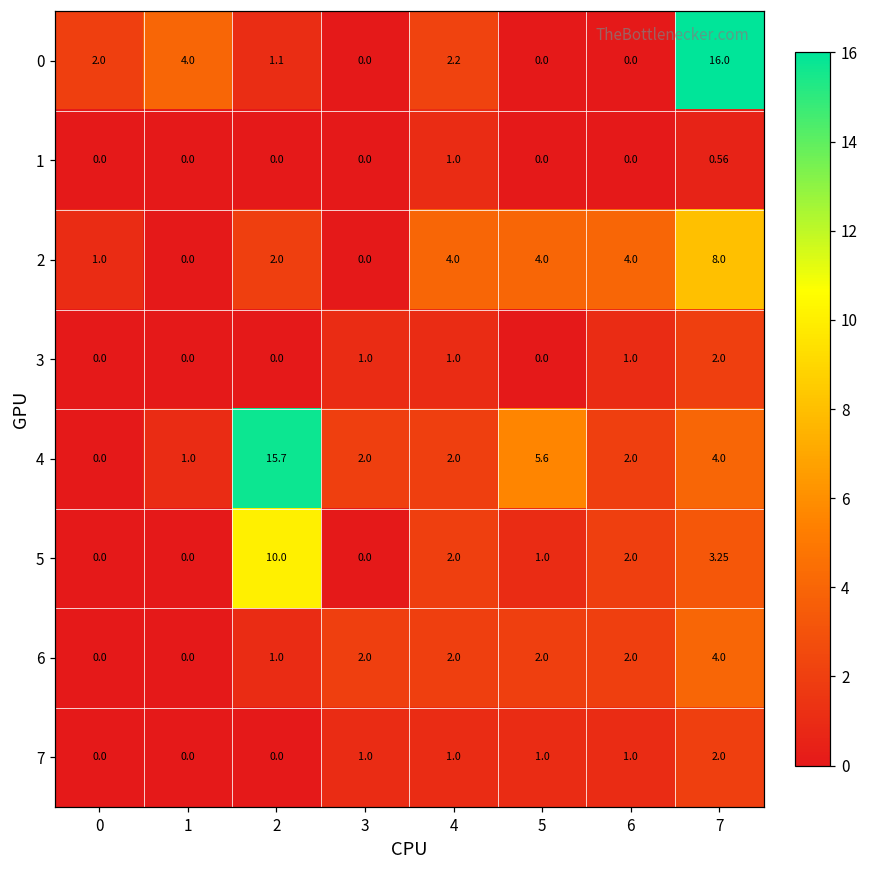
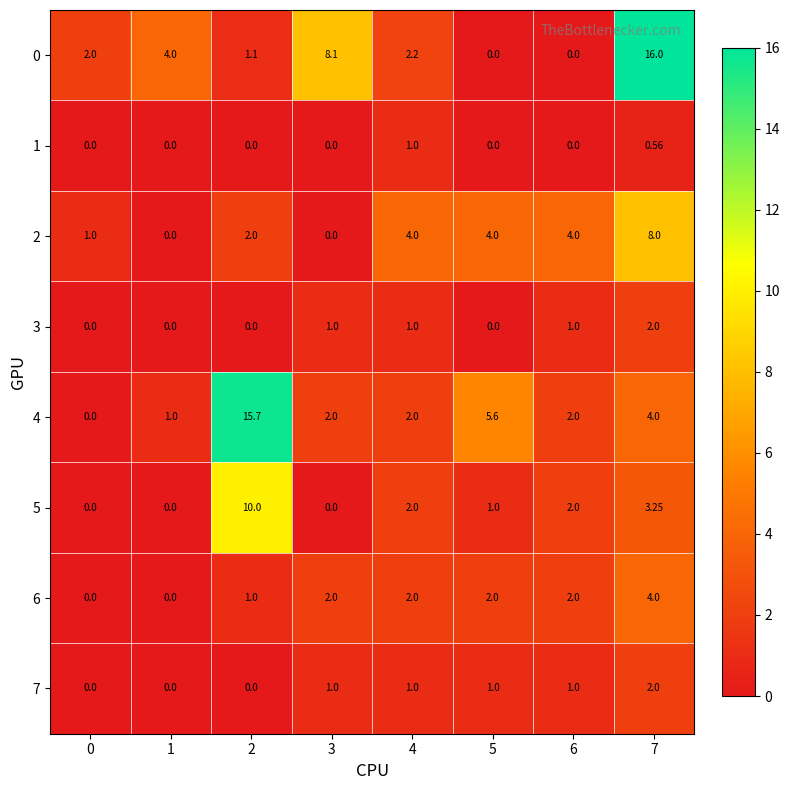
0, 3: 0.0 -> 8.1
